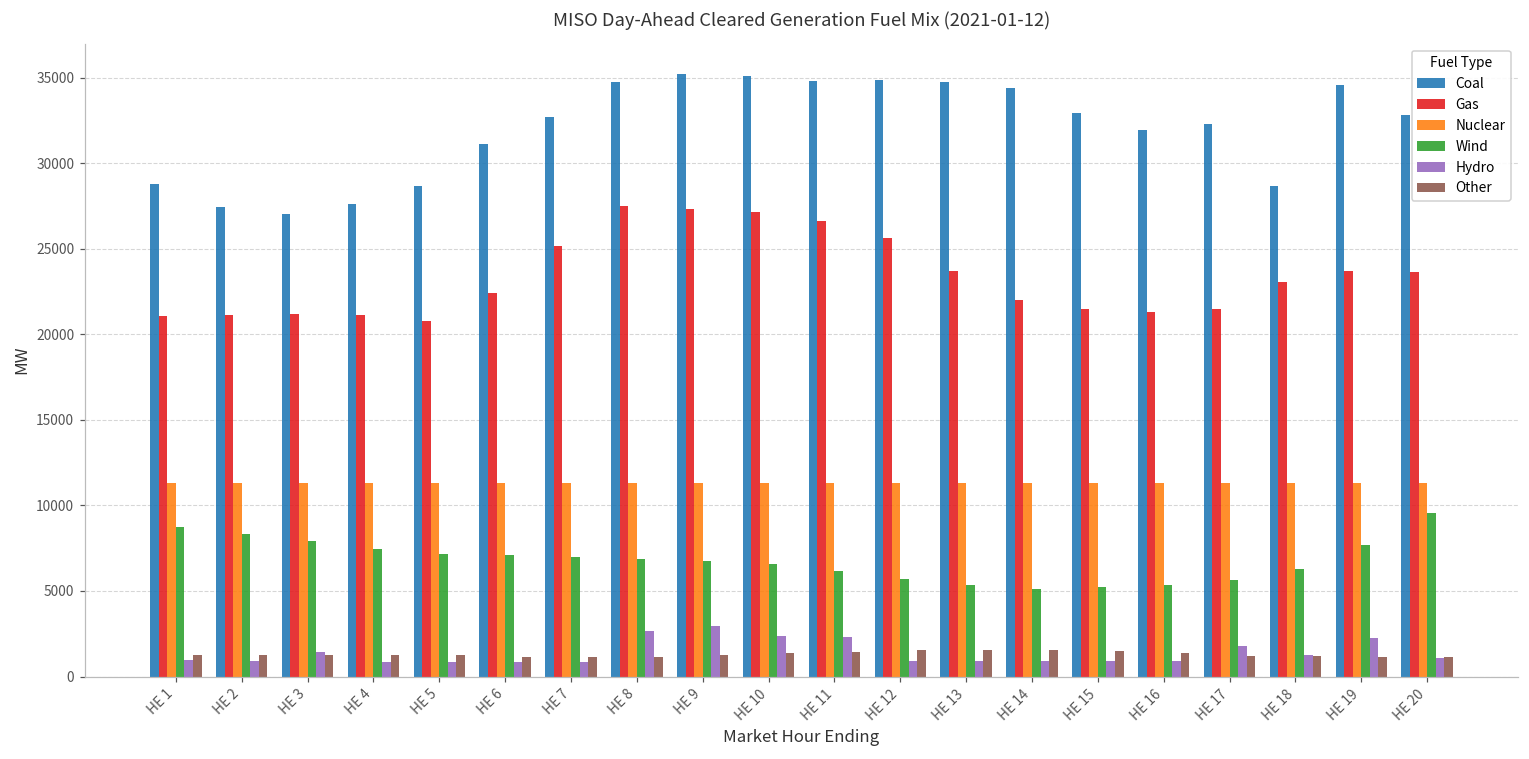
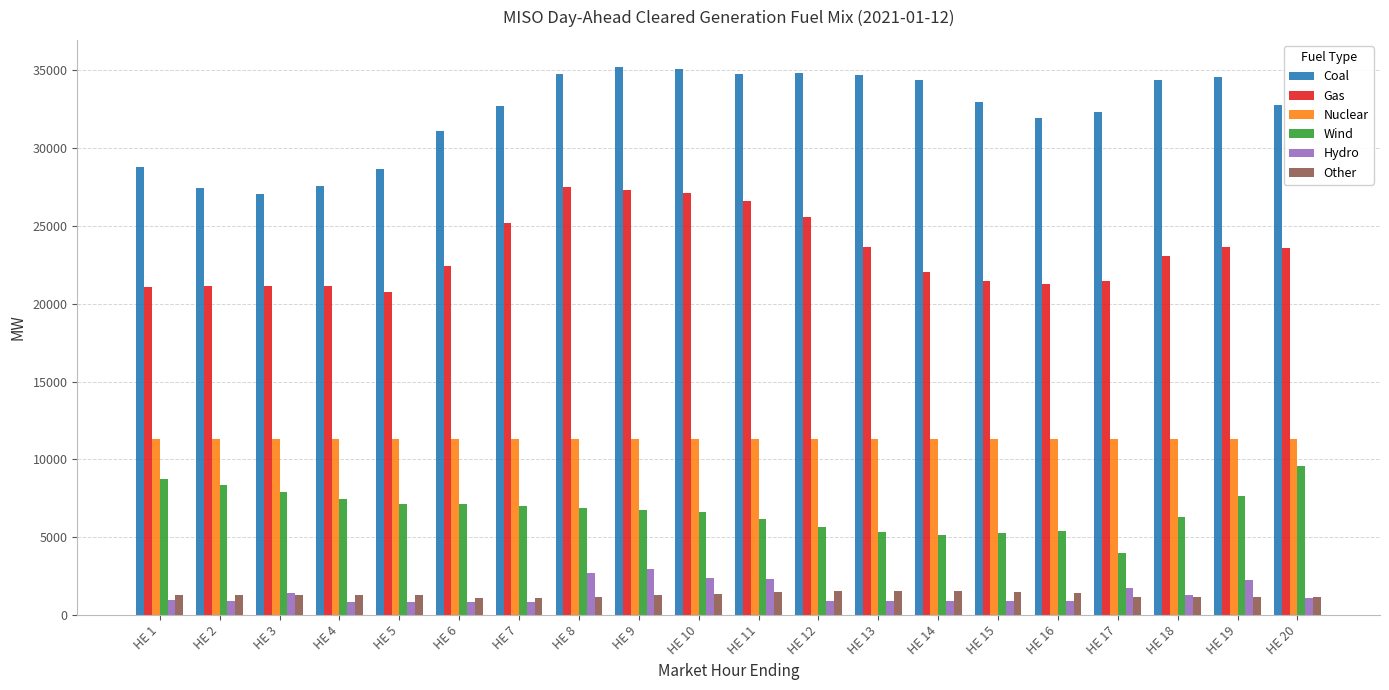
Wind, HE 17: 5700 -> 4000
Coal, HE 18: 28700 -> 34400
